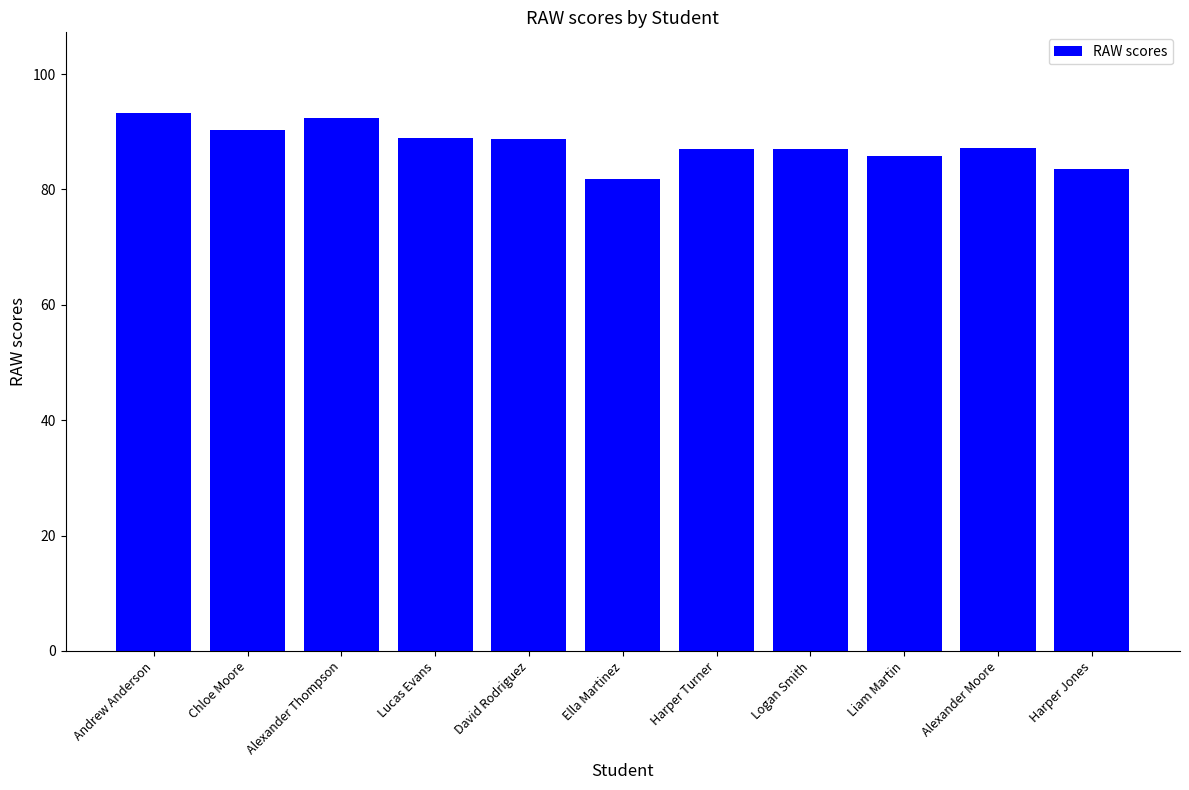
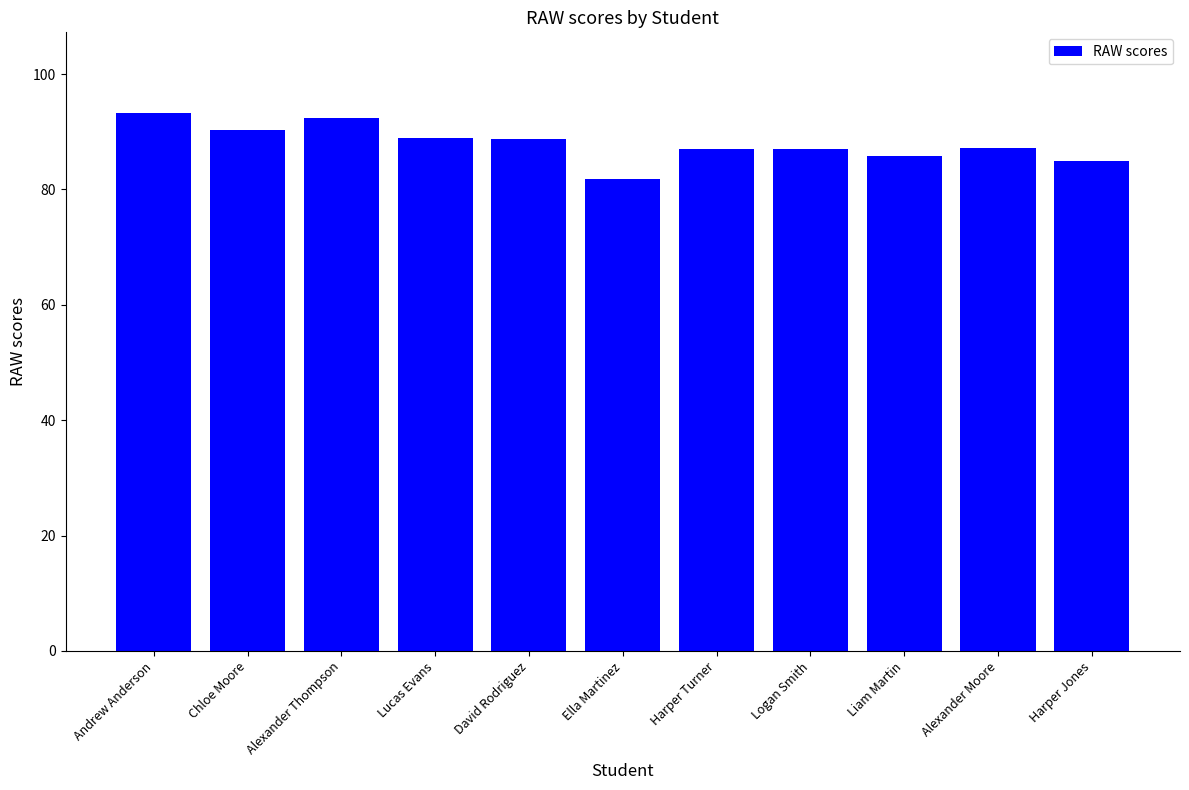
Harper Jones: 84 -> 85
